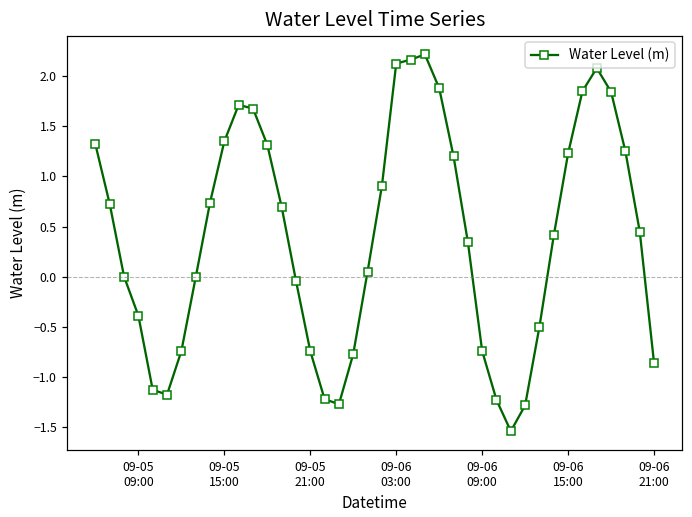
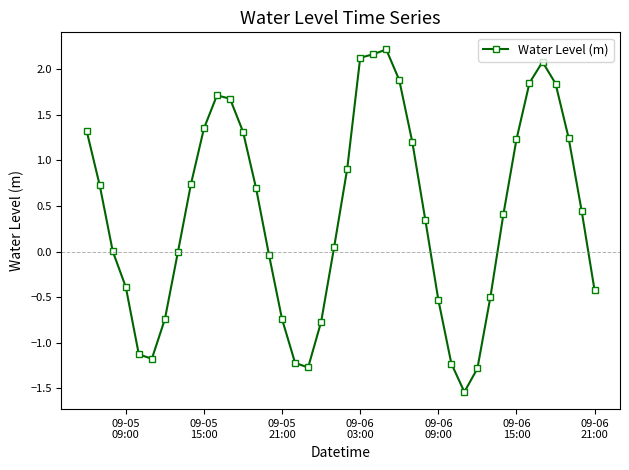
09-06 09:00: -0.7 -> -0.5
09-06 21:00: -0.9 -> -0.4
